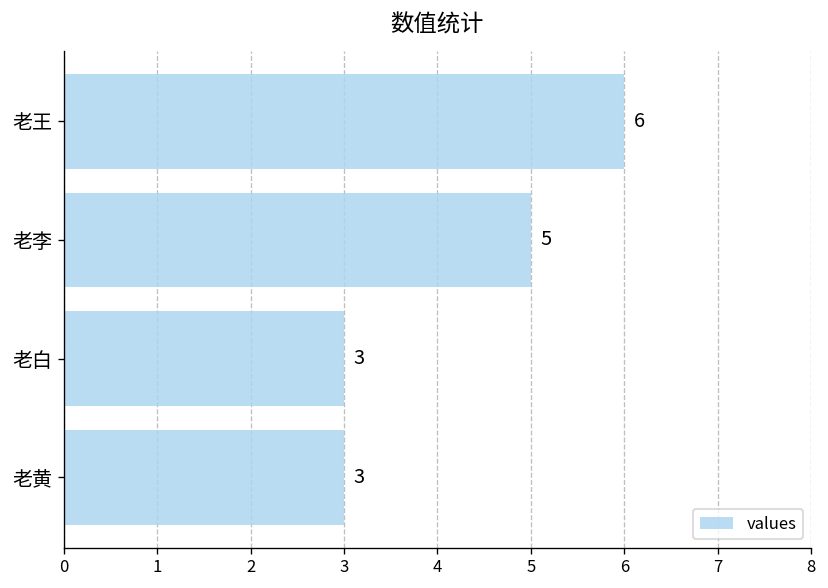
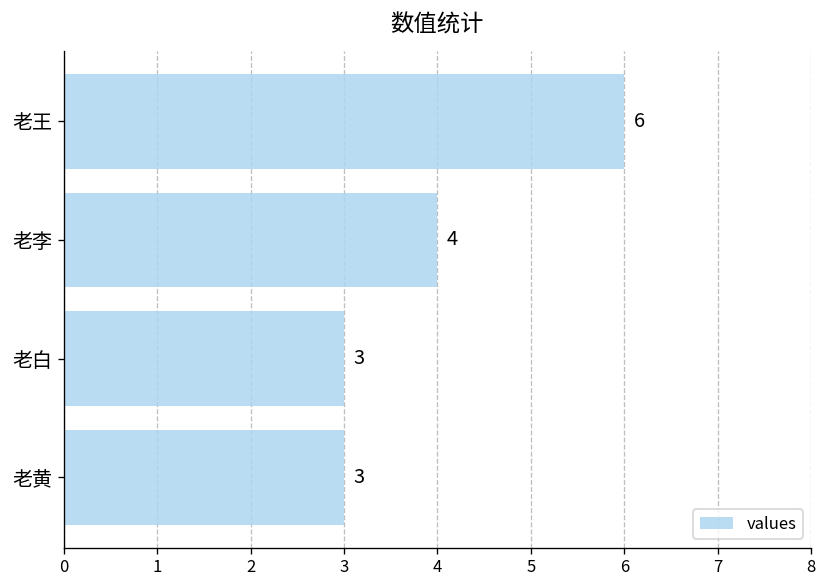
老李: 5 -> 4
